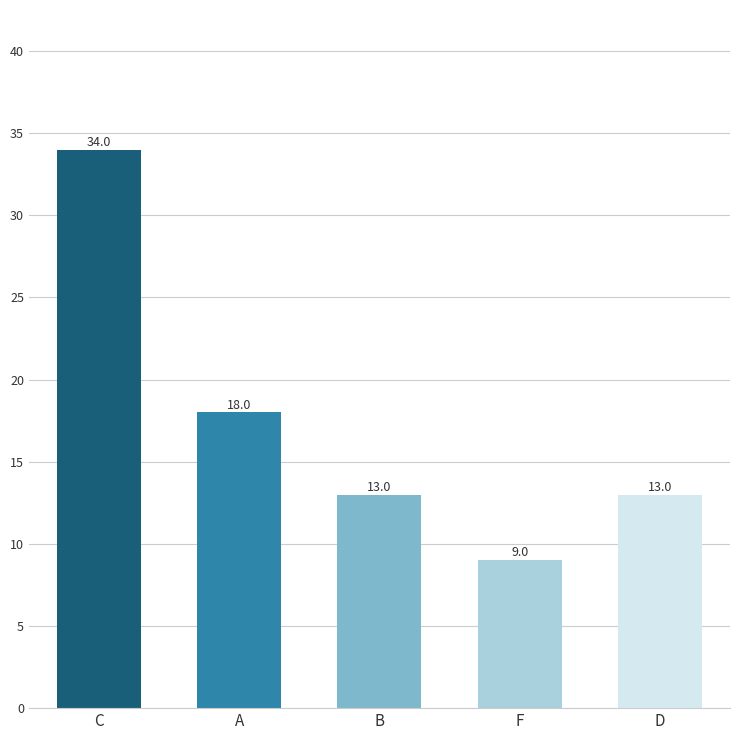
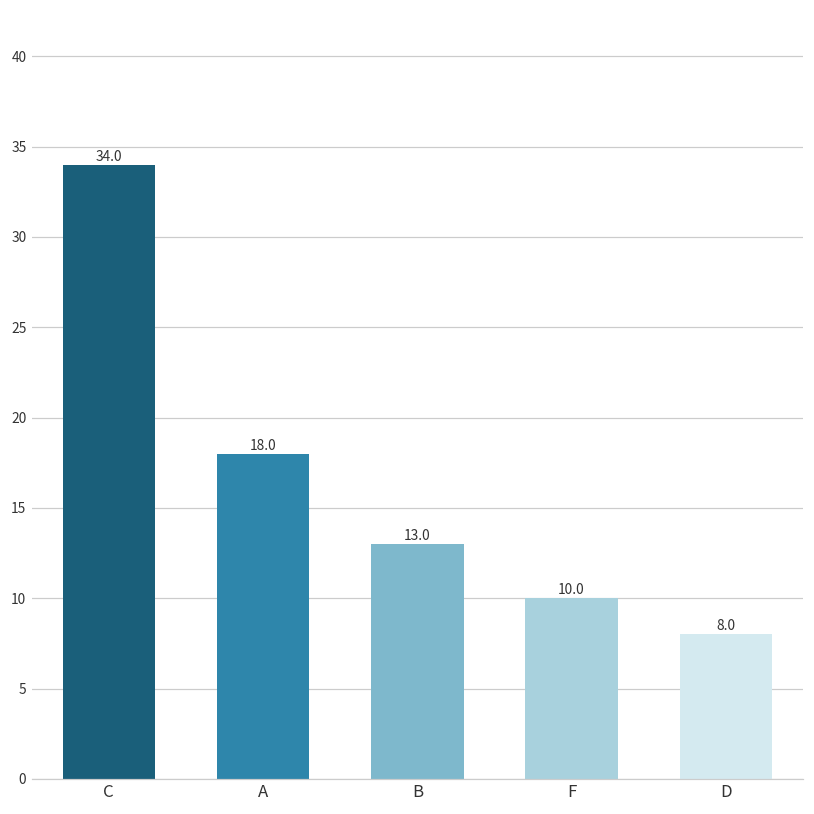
F: 9.0 -> 10.0
D: 13.0 -> 8.0
